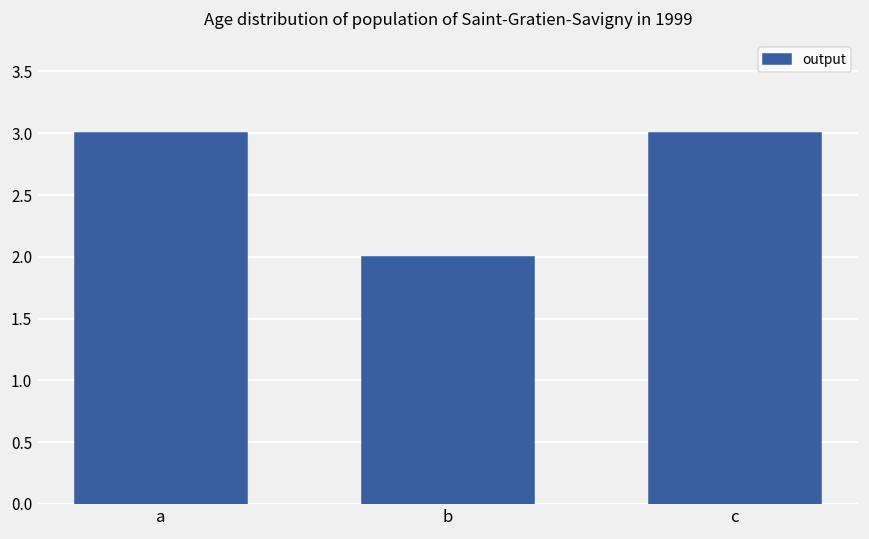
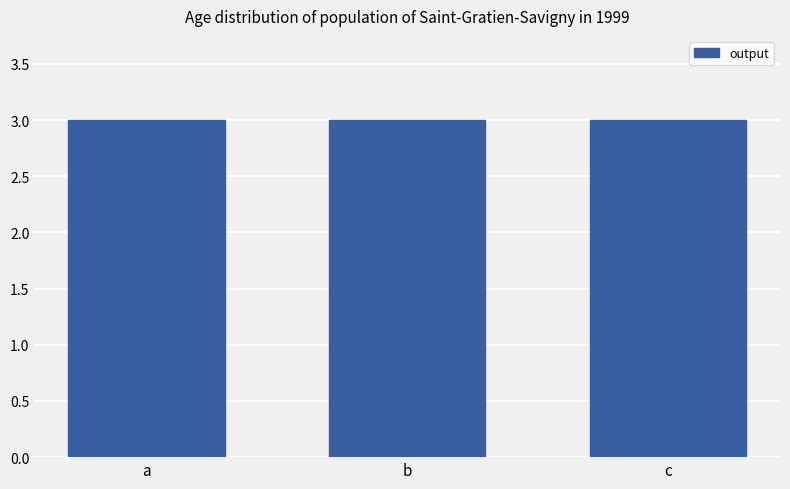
b: 2 -> 3
